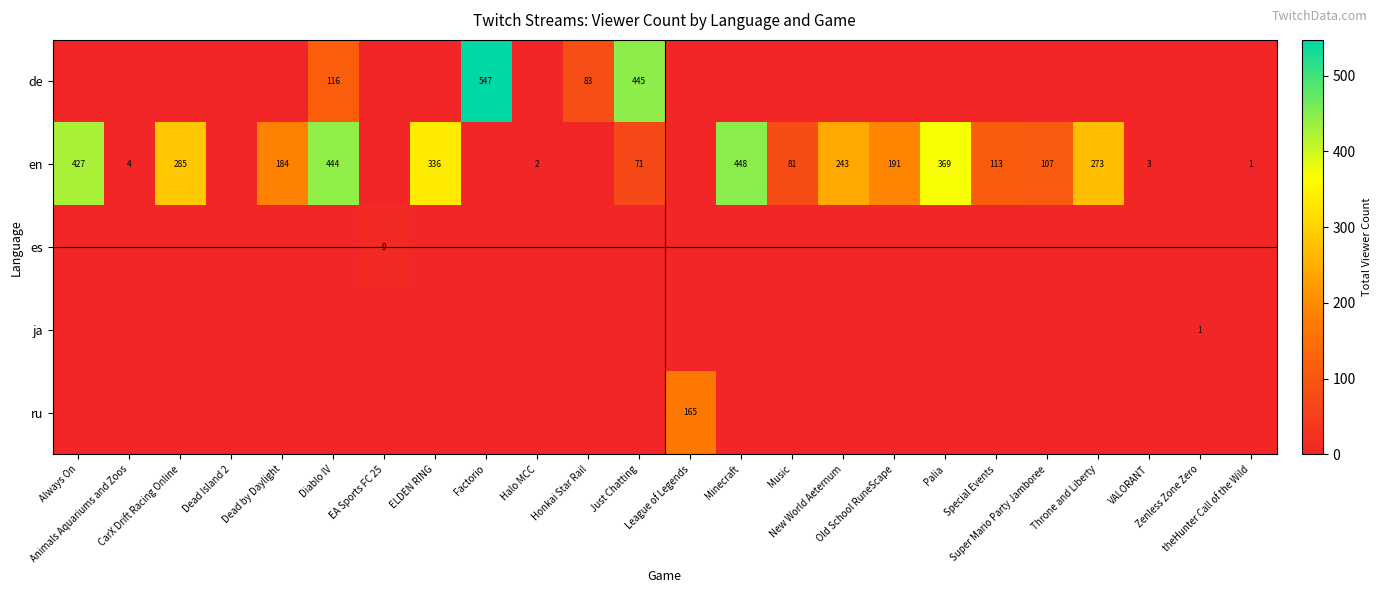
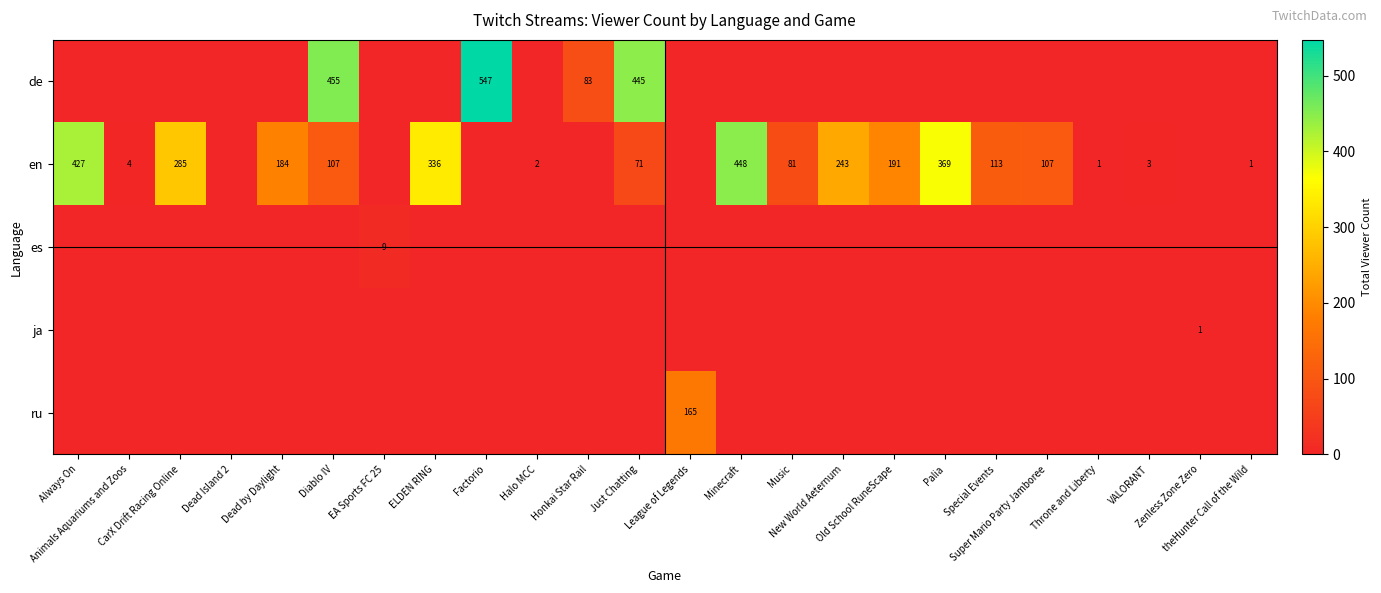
de, Diablo IV: 116 -> 455
en, Diablo IV: 444 -> 107
en, Throne and Liberty: 273 -> 1
